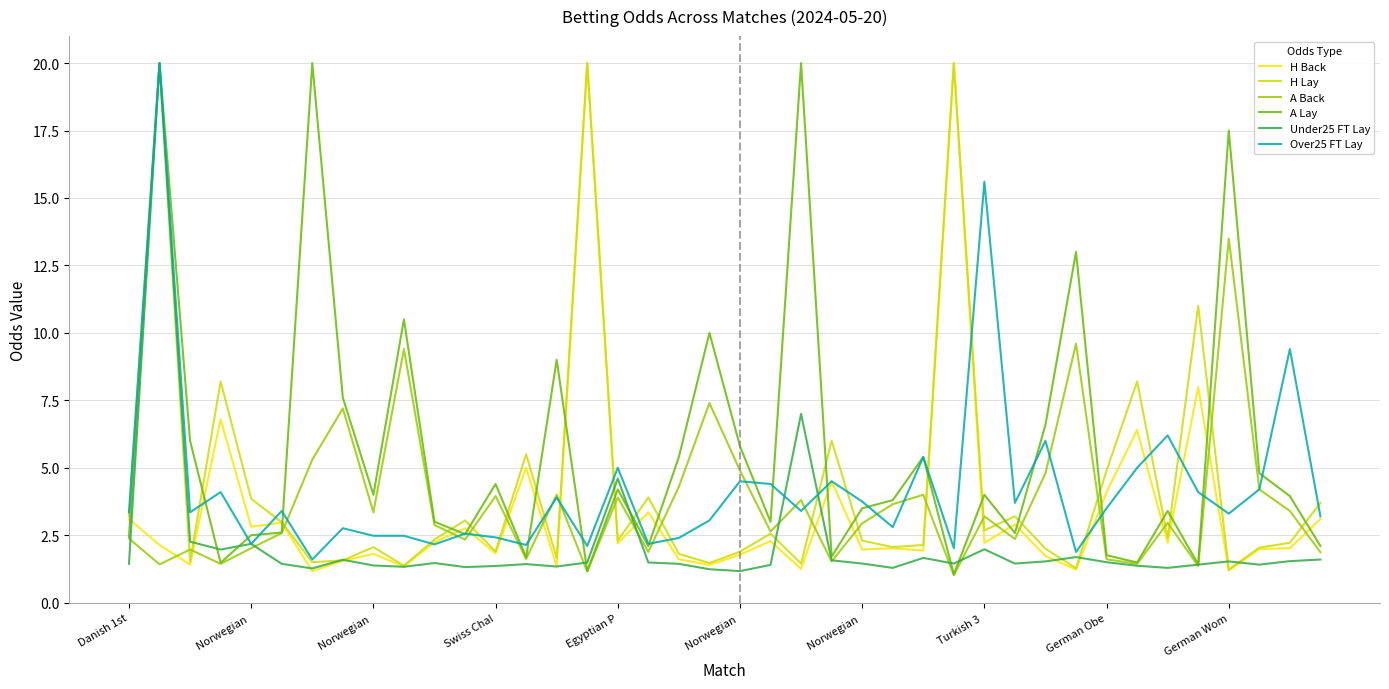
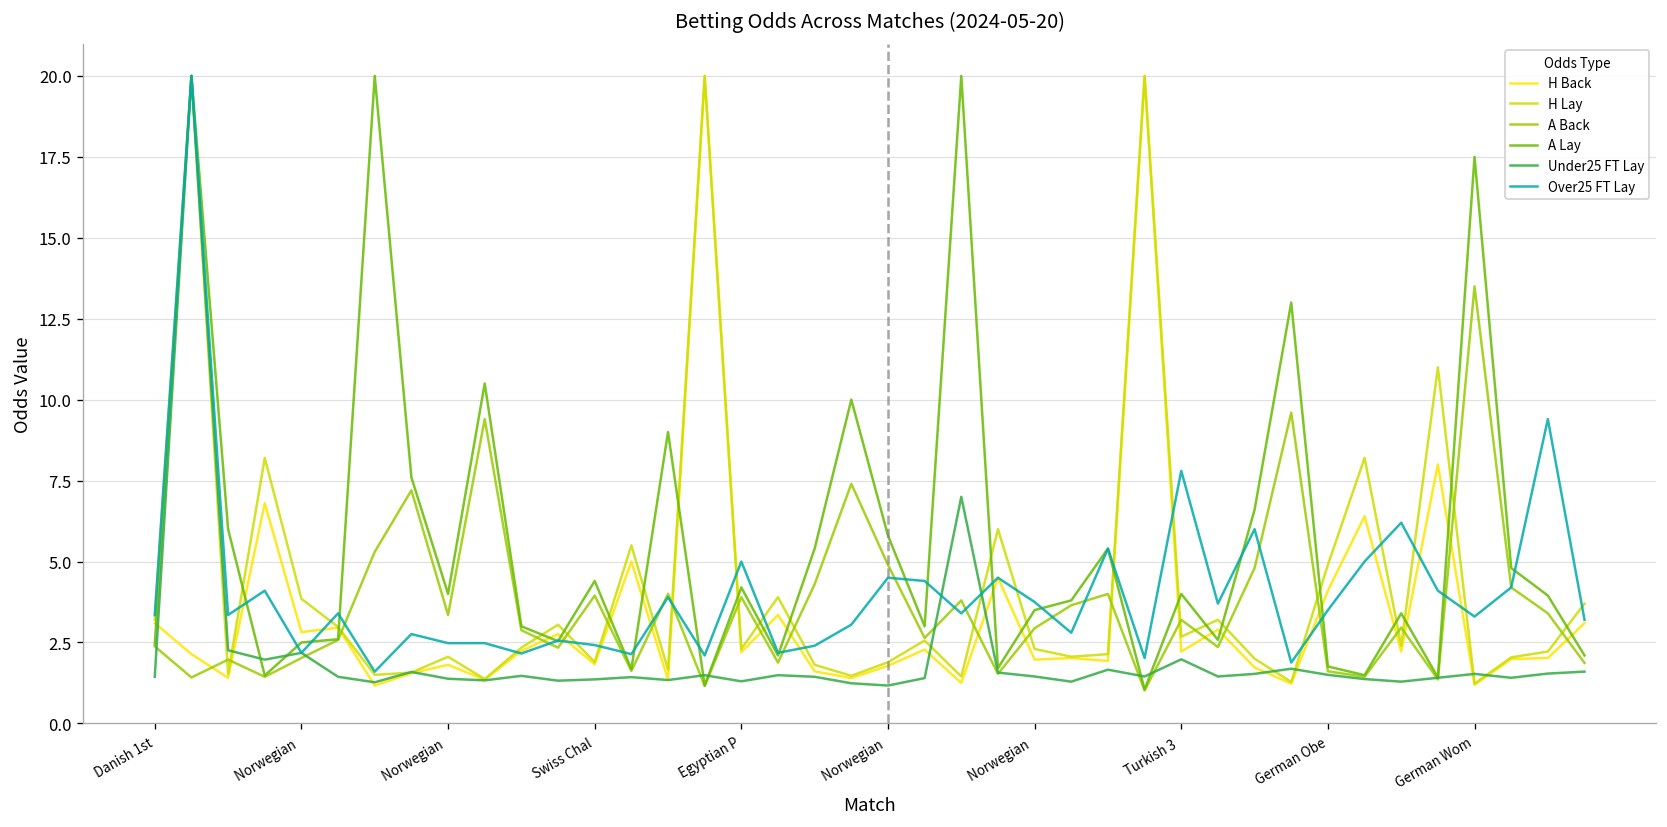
Under25 FT Lay, Egyptian P: 4.6 -> 1.3
Over25 FT Lay, Turkish 3: 15.6 -> 7.8
